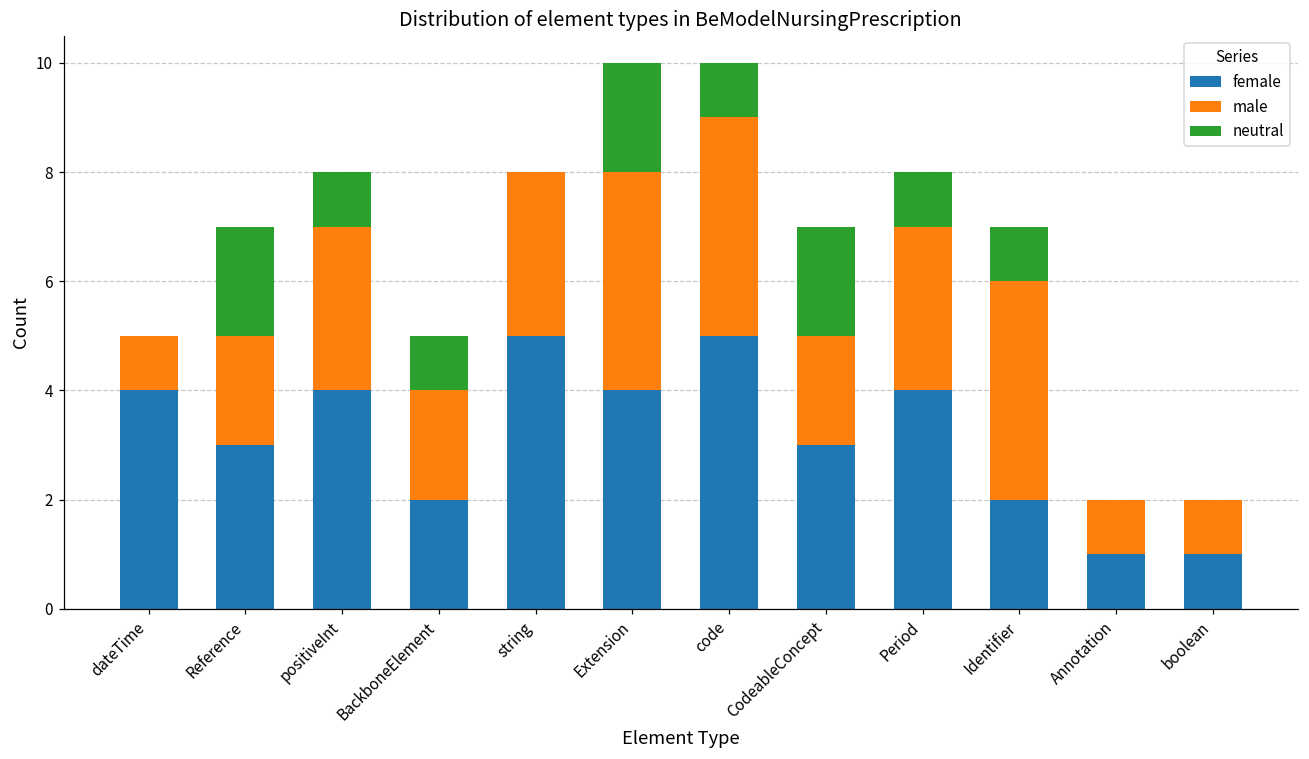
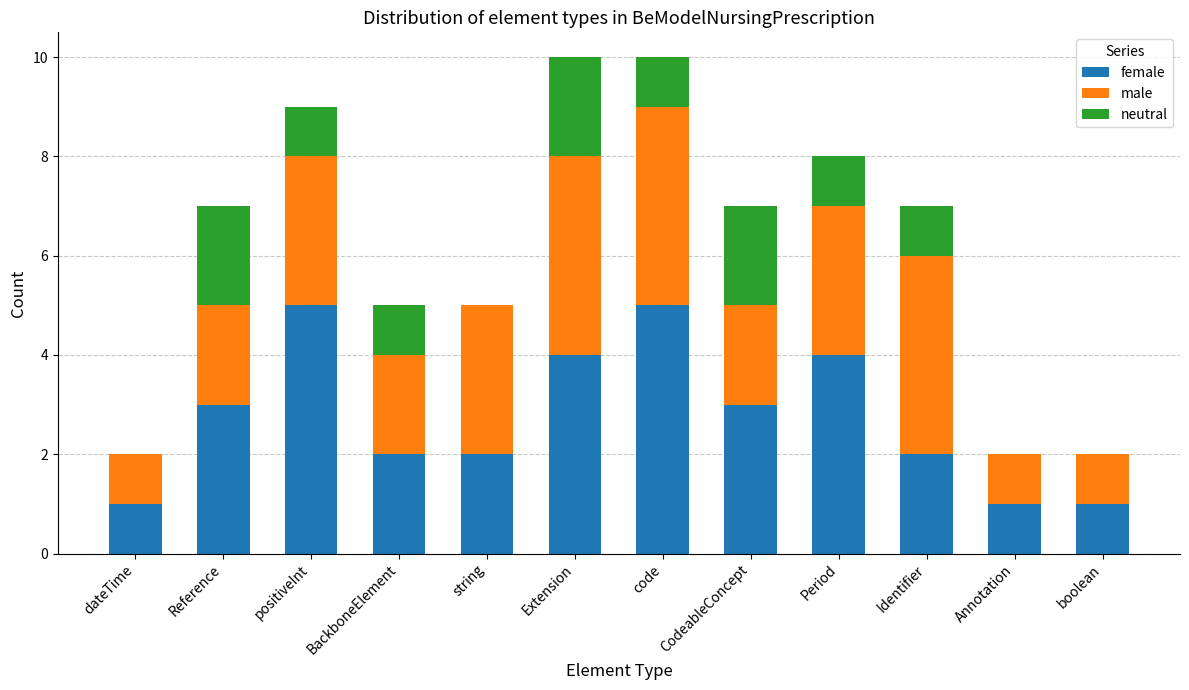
female, dateTime: 4 -> 1
female, positiveInt: 4 -> 5
female, string: 5 -> 2
